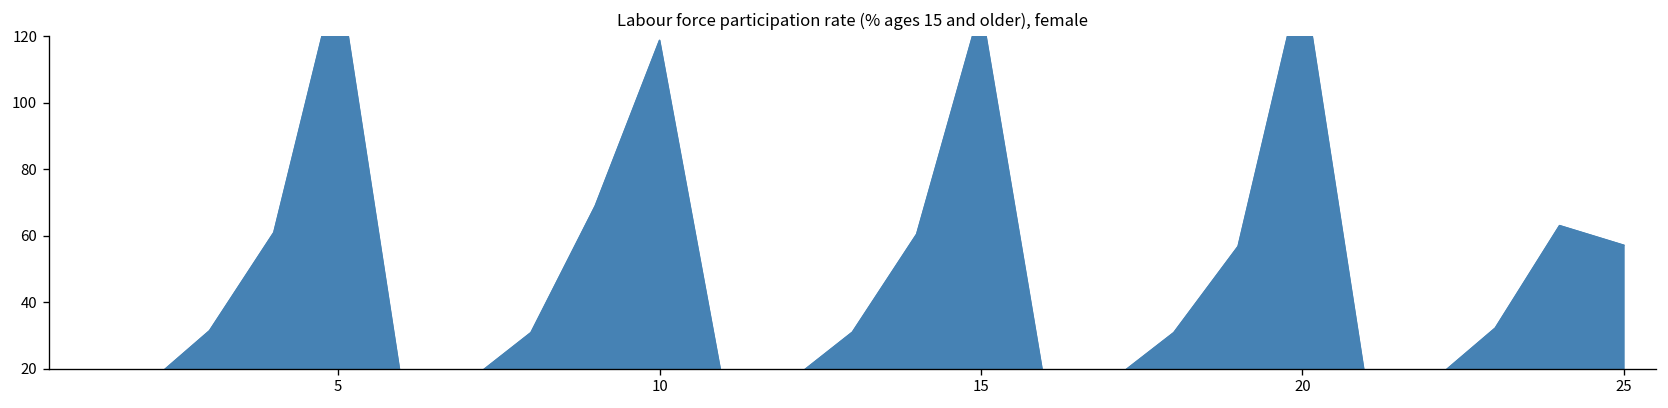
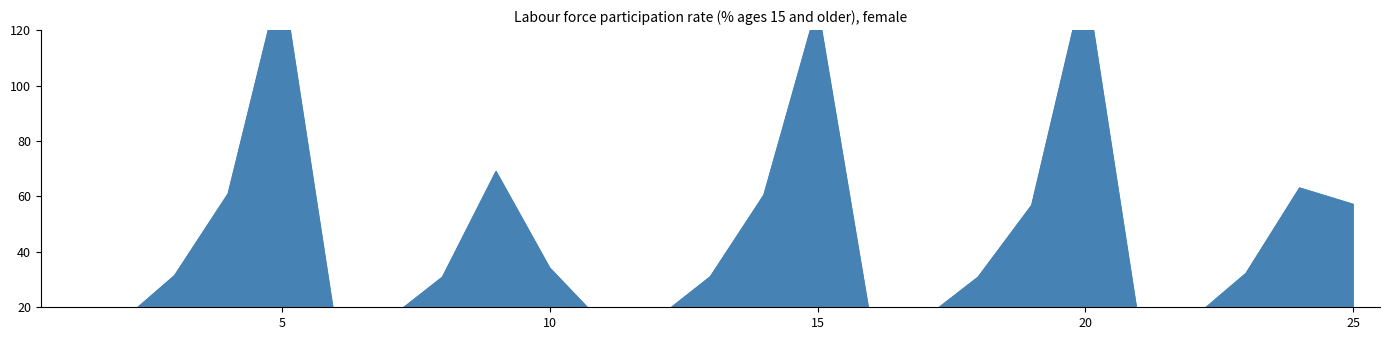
10: 119 -> 34
